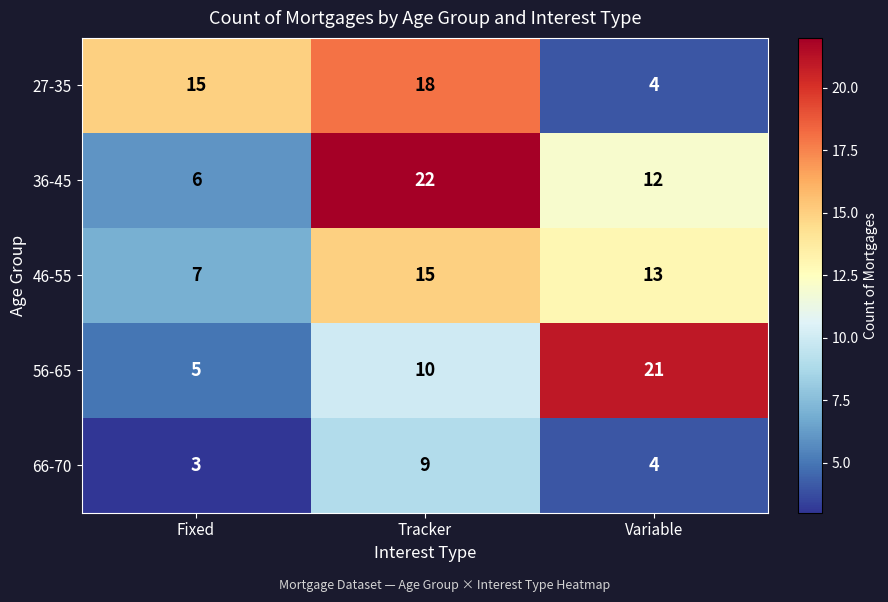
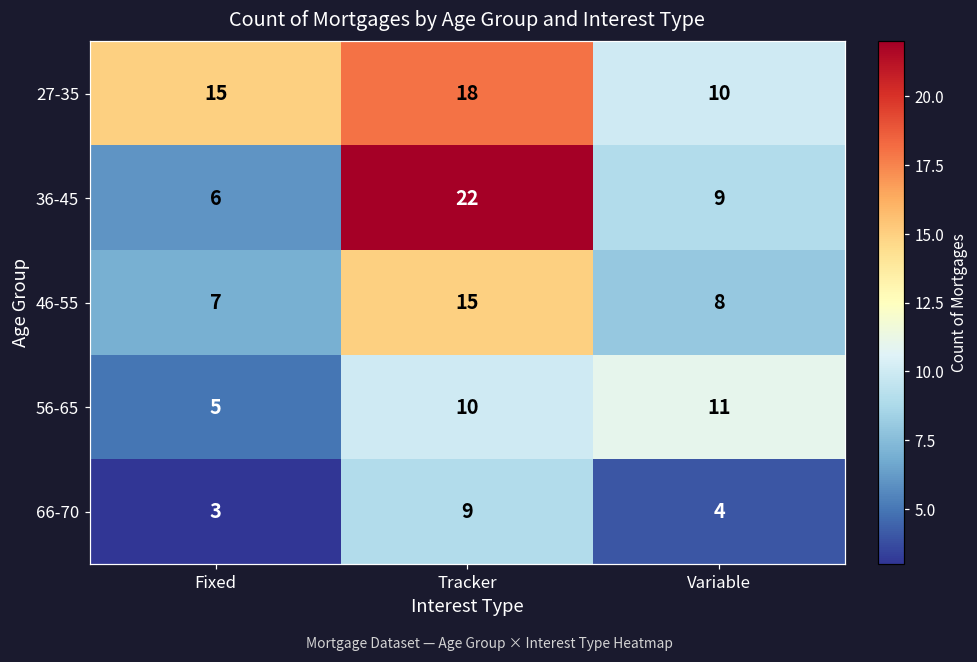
27-35, Variable: 4 -> 10
36-45, Variable: 12 -> 9
46-55, Variable: 13 -> 8
56-65, Variable: 21 -> 11
